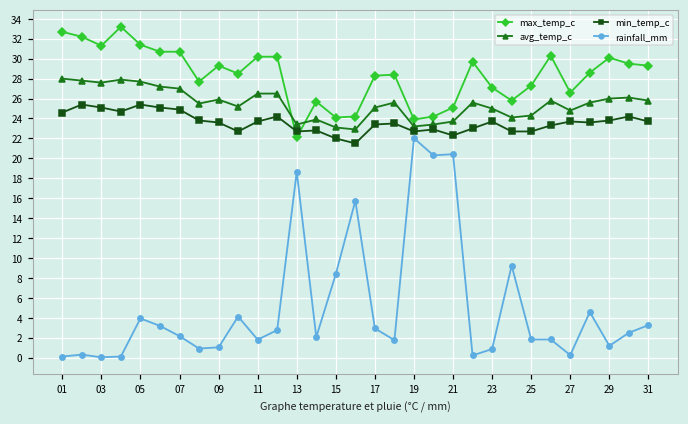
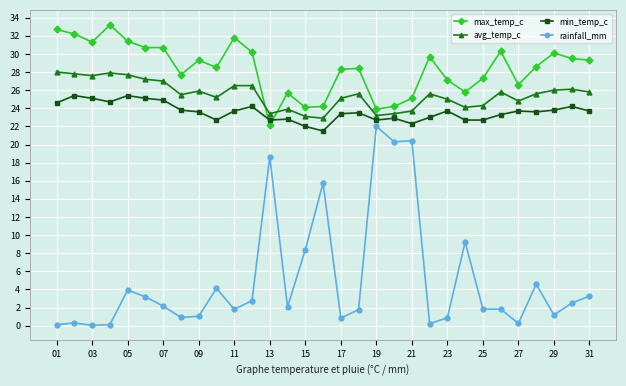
max_temp_c, 11: 30 -> 32
rainfall_mm, 17: 3 -> 1
